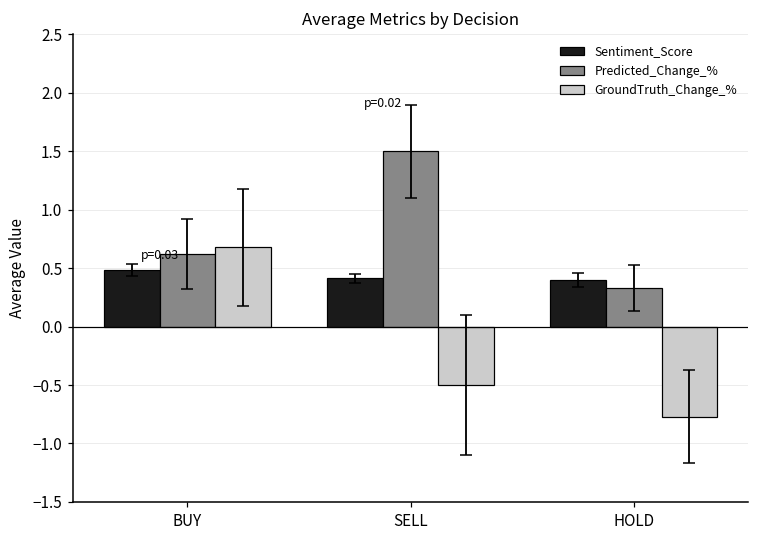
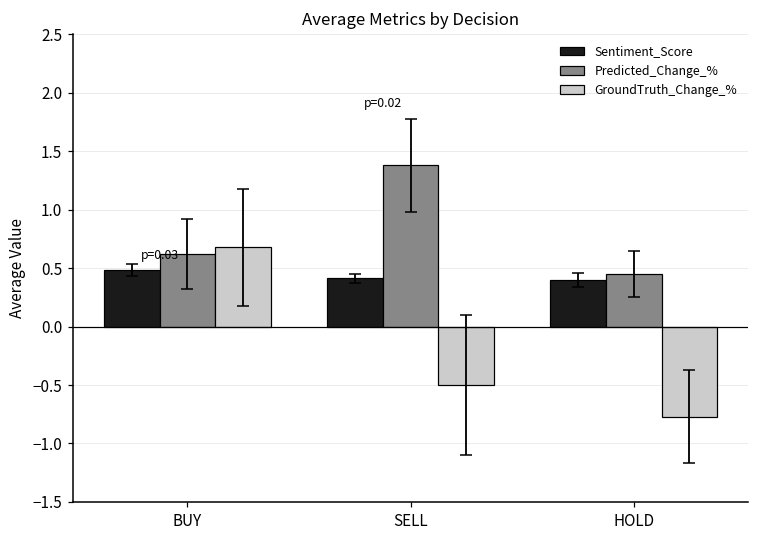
Predicted_Change_%, SELL: 1.50 -> 1.38
Predicted_Change_%, HOLD: 0.33 -> 0.45
